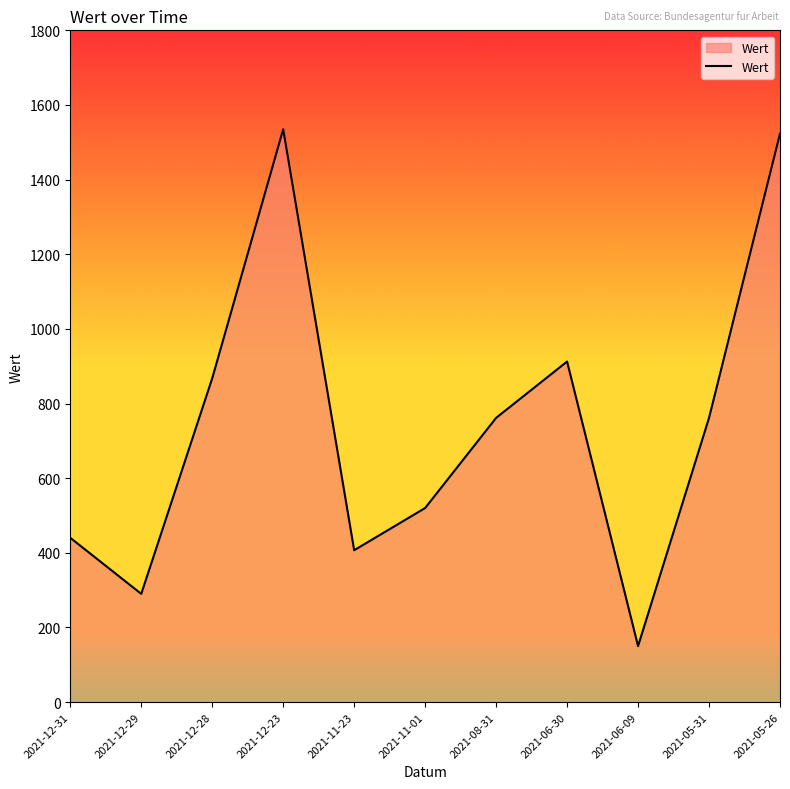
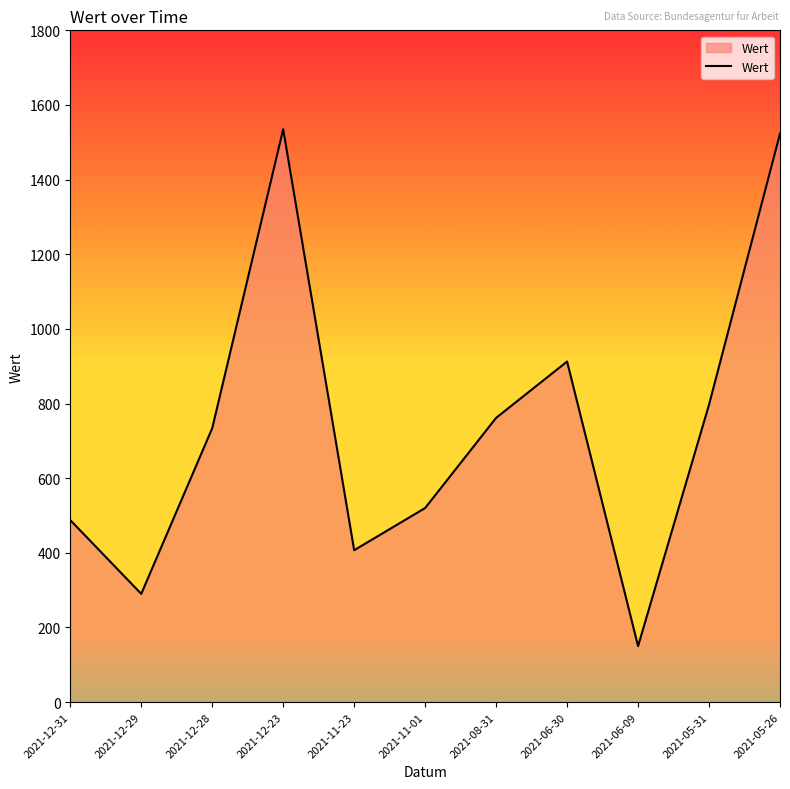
2021-12-31: 440 -> 490
2021-12-28: 870 -> 730
2021-05-31: 760 -> 800
